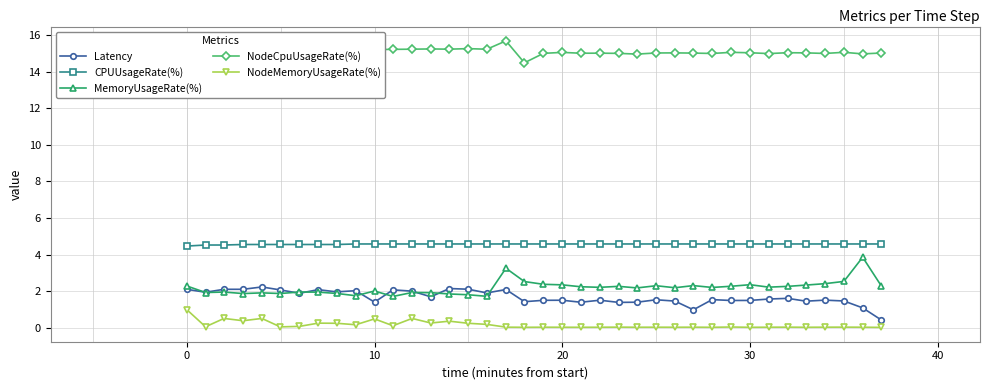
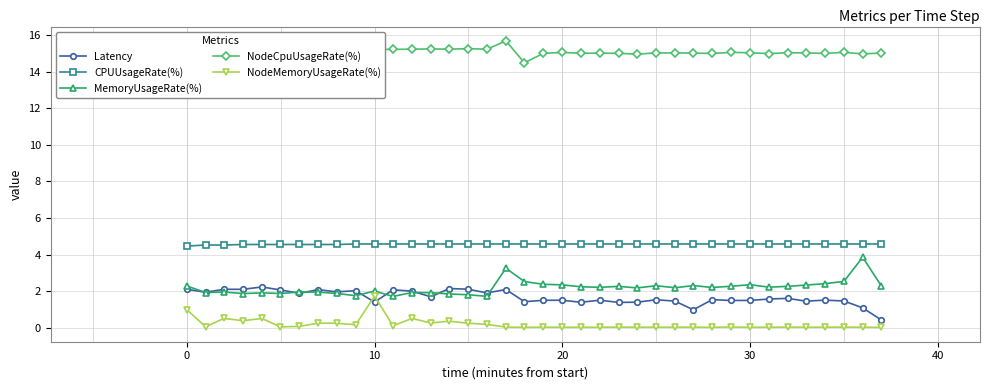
NodeMemoryUsageRate(%), 10: 0.5 -> 1.7
